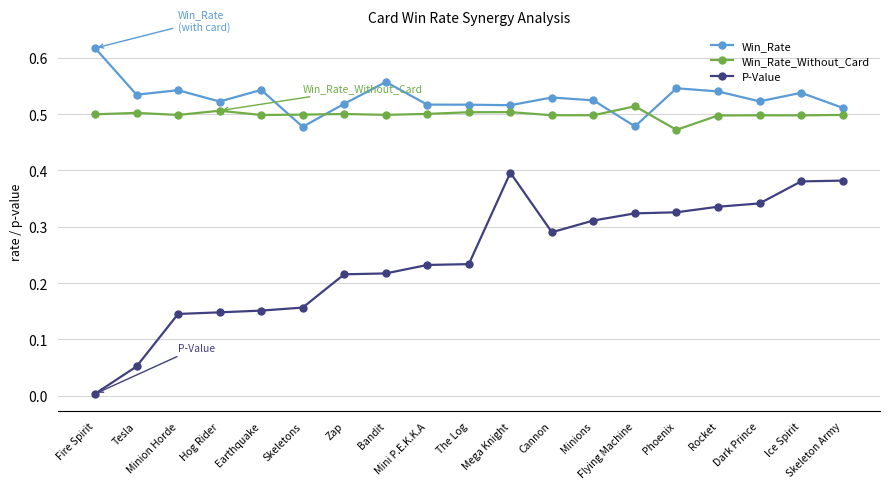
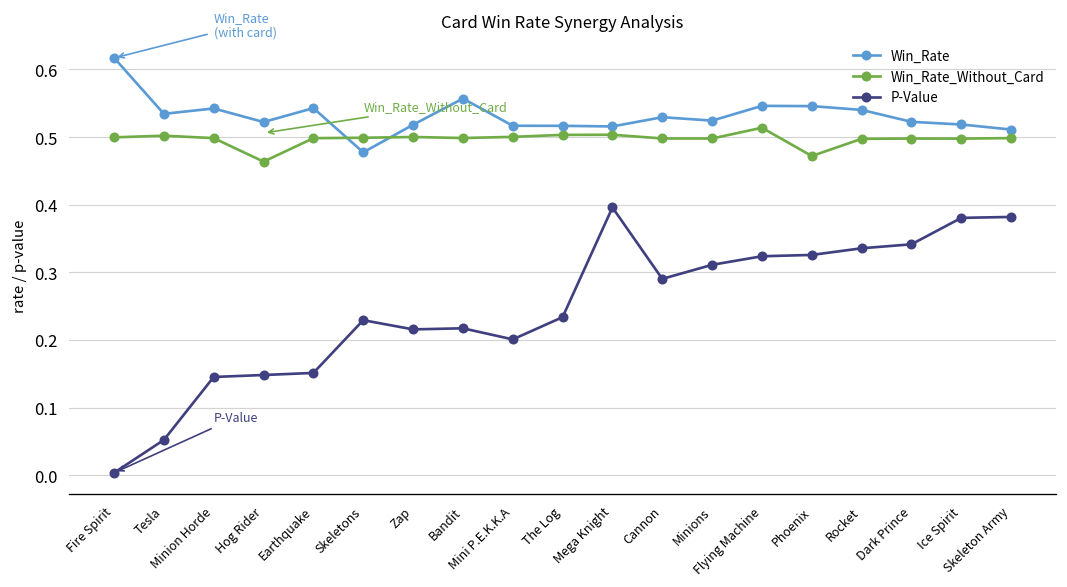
Win_Rate_Without_Card, Hog Rider: 0.51 -> 0.46
P-Value, Skeletons: 0.16 -> 0.23
P-Value, Mini P.E.K.K.A: 0.23 -> 0.20
Win_Rate, Flying Machine: 0.48 -> 0.55
Win_Rate, Ice Spirit: 0.54 -> 0.52
